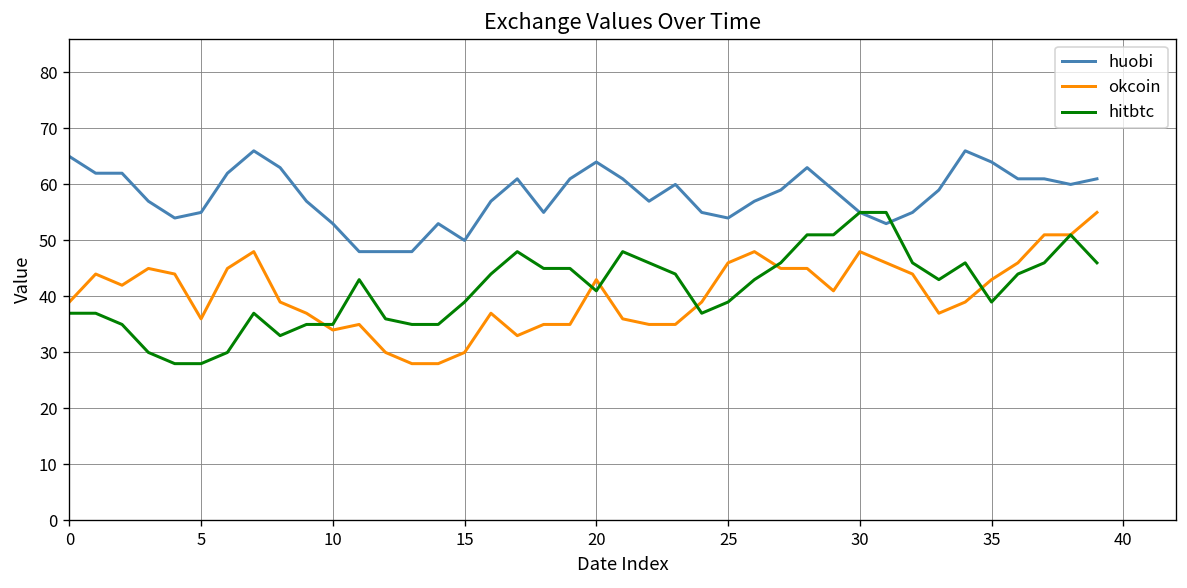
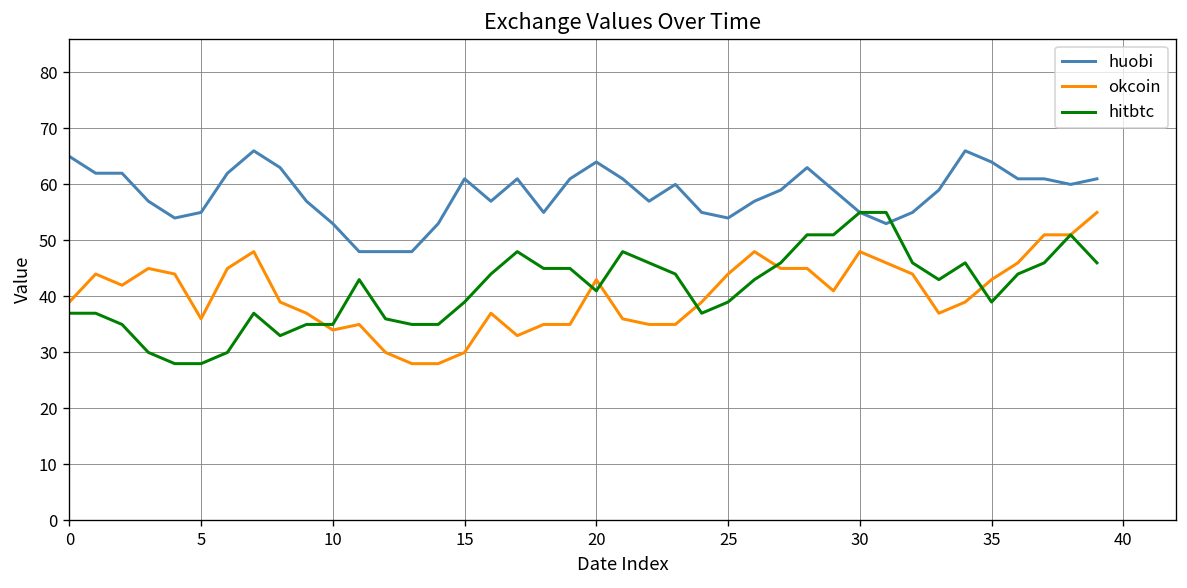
huobi, 15: 50 -> 61
okcoin, 25: 46 -> 44
